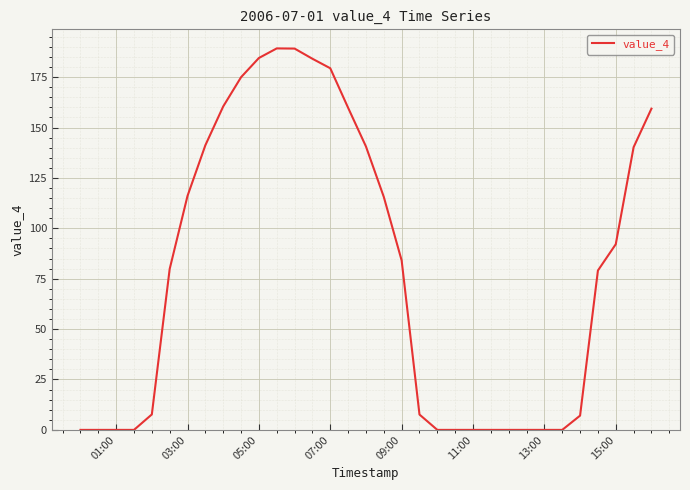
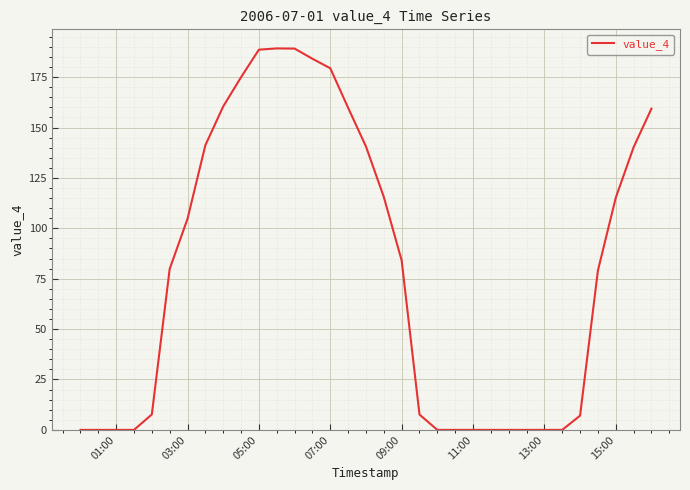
03:00: 116 -> 105
05:00: 184 -> 189
15:00: 92 -> 115
